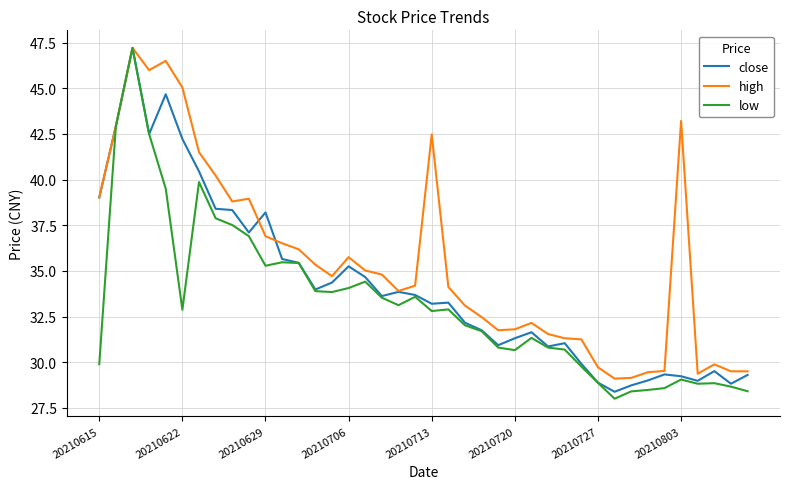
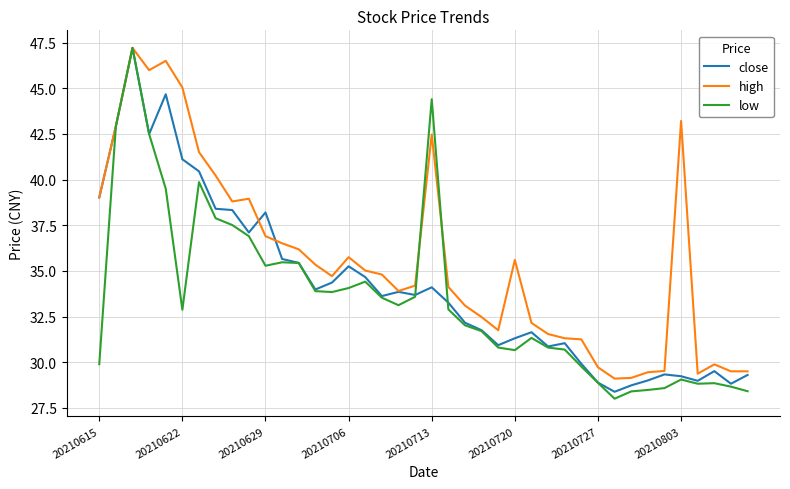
close, 20210622: 42.2 -> 41.1
close, 20210713: 33.2 -> 34.1
low, 20210713: 32.8 -> 44.4
high, 20210720: 31.8 -> 35.6
